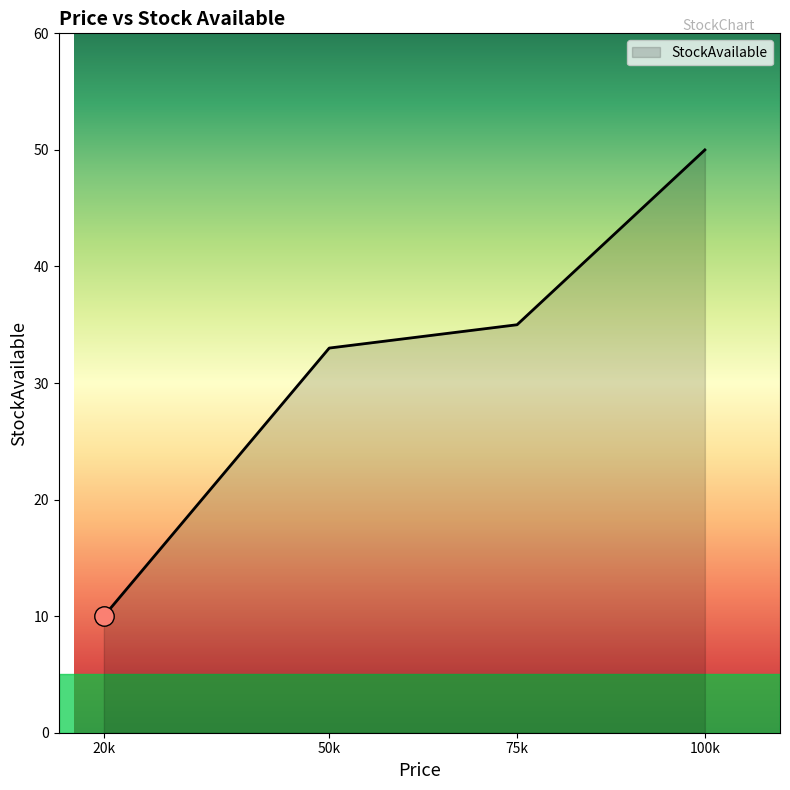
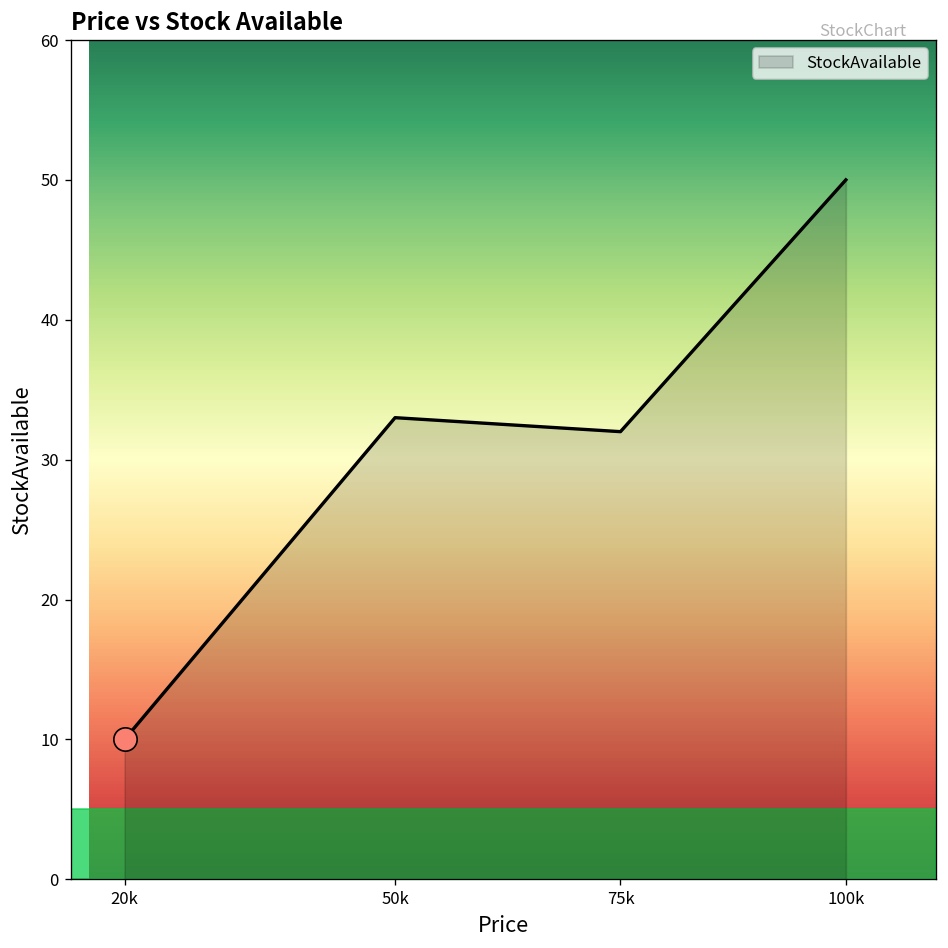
StockAvailable, 75k: 35 -> 32
